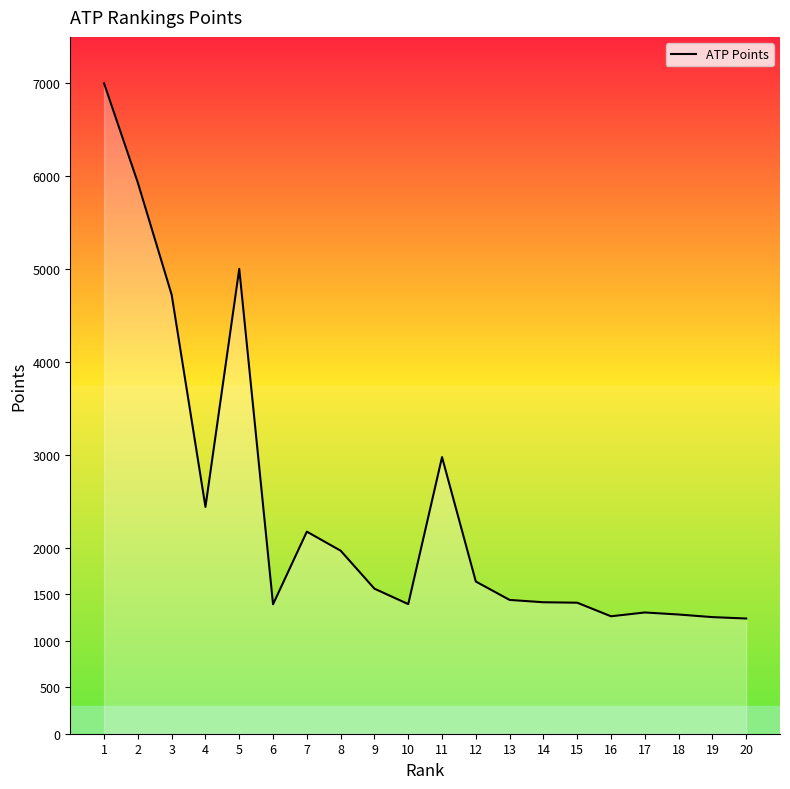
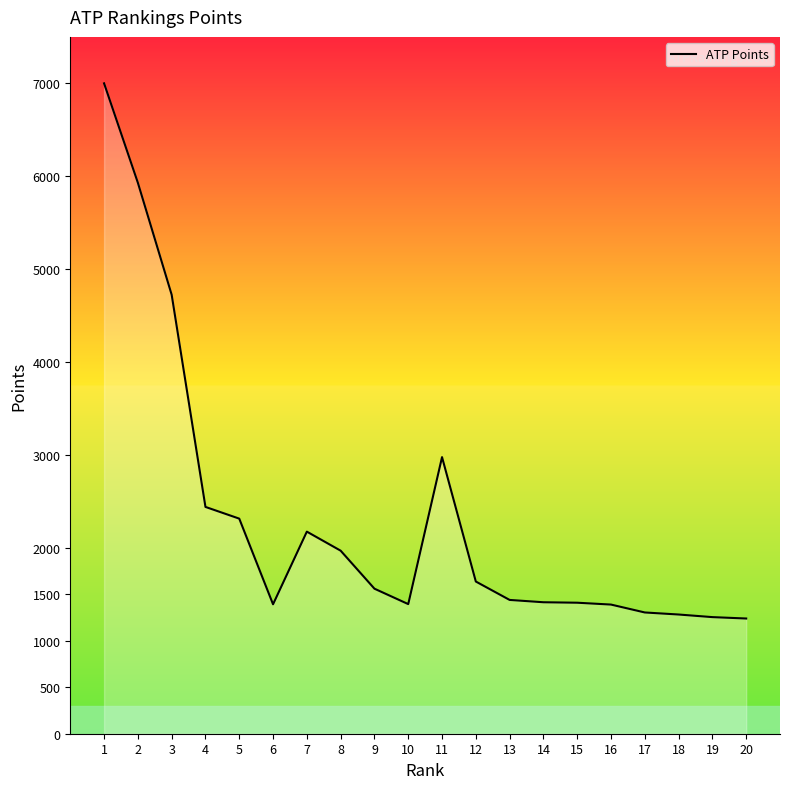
5: 5000 -> 2300
16: 1300 -> 1400
